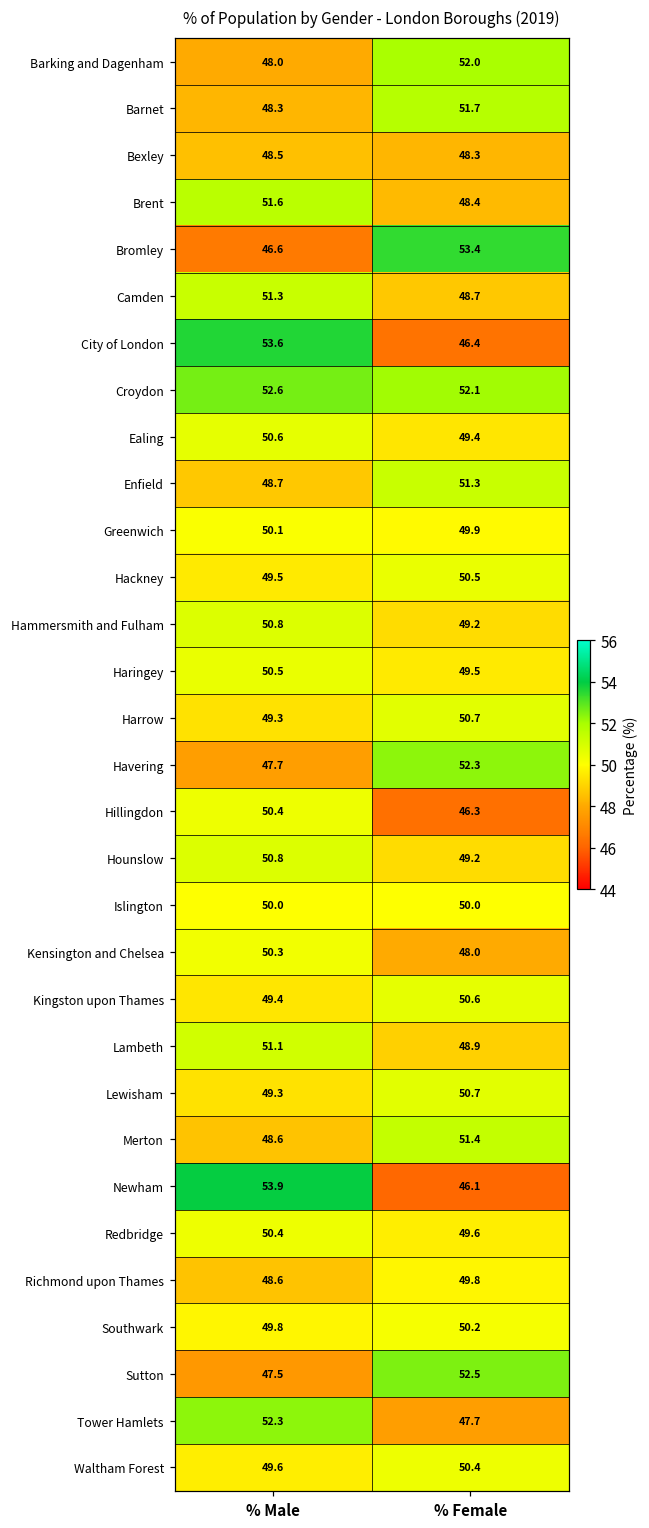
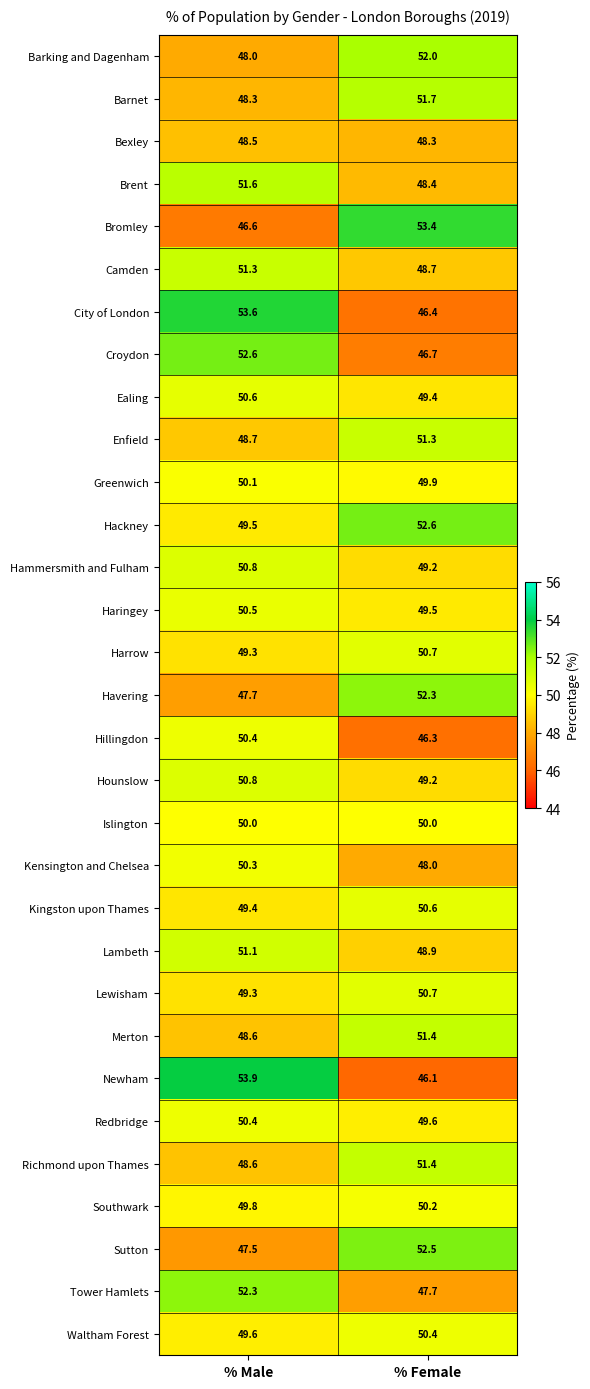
Croydon, % Female: 52.1 -> 46.7
Hackney, % Female: 50.5 -> 52.6
Richmond upon Thames, % Female: 49.8 -> 51.4
